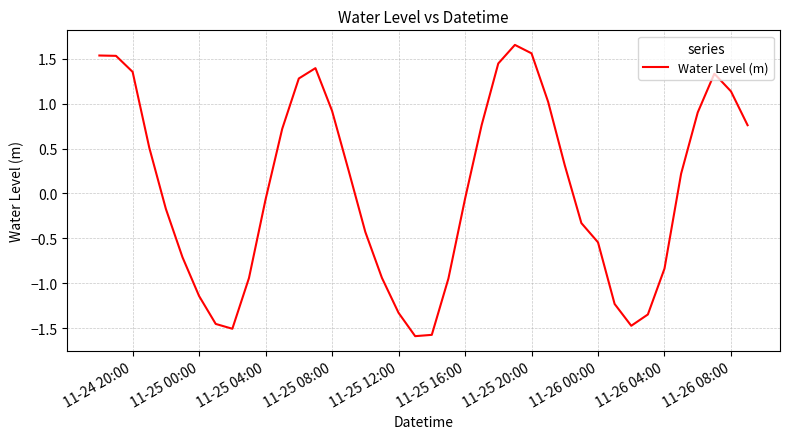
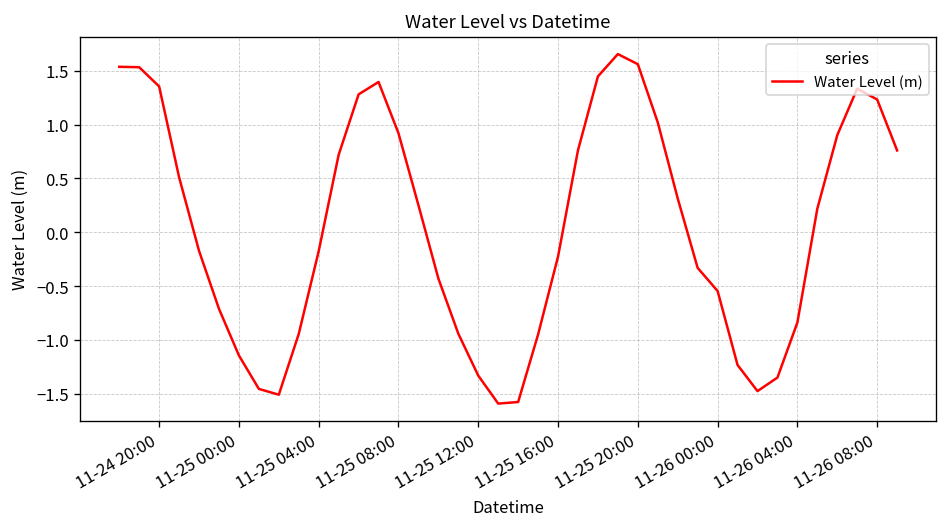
11-25 04:00: -0.1 -> -0.2
11-25 16:00: -0.1 -> -0.2
11-26 08:00: 1.1 -> 1.2
